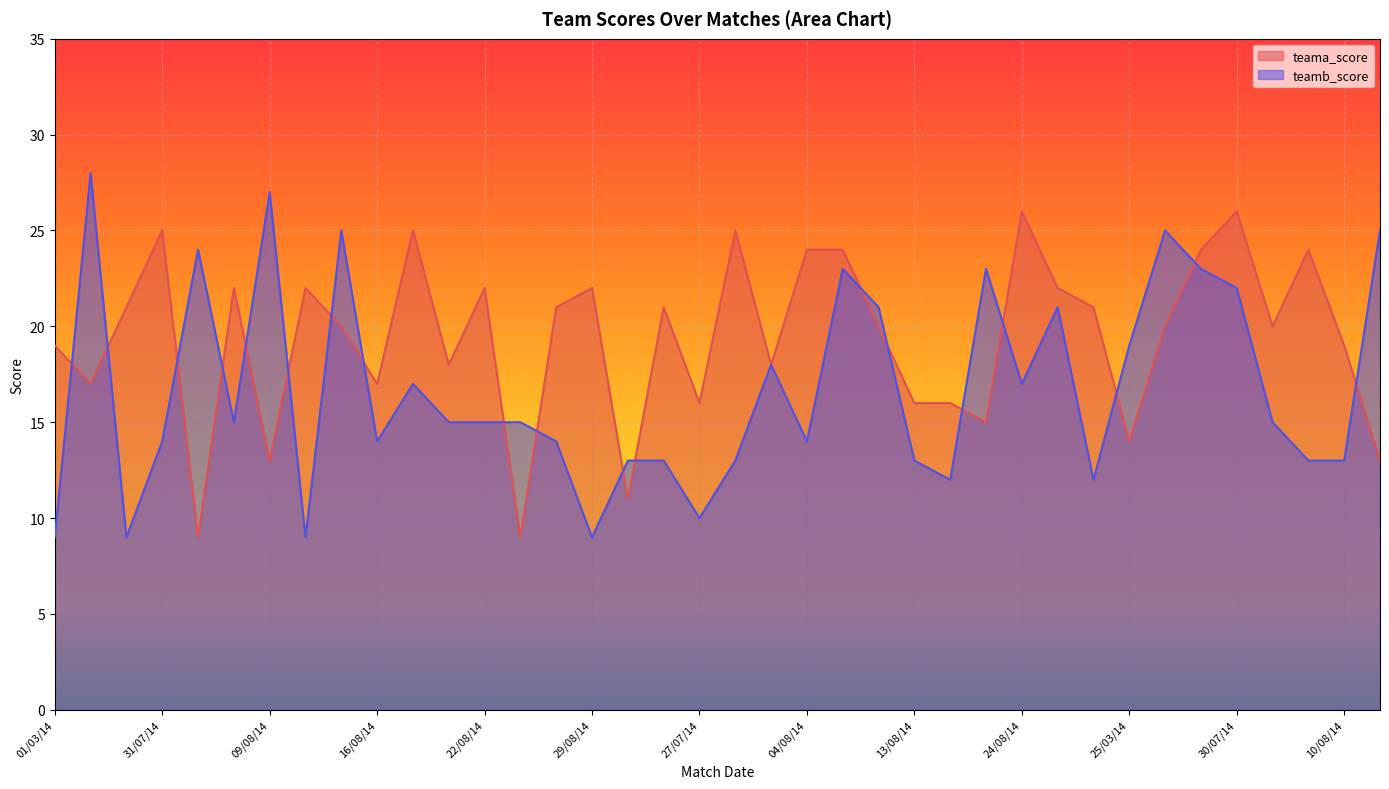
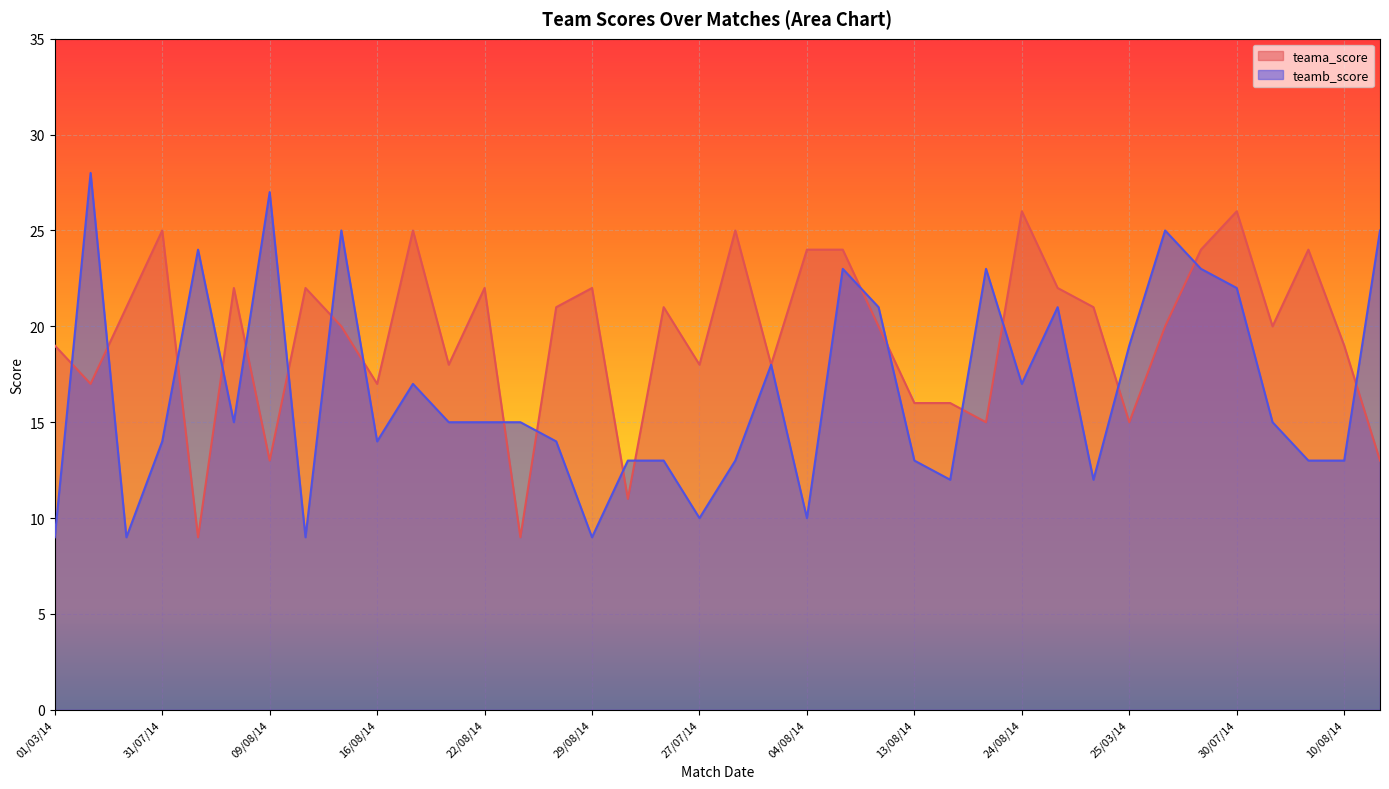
teama_score, 27/07/14: 16 -> 18
teamb_score, 04/08/14: 14 -> 10
teama_score, 25/03/14: 14 -> 15
